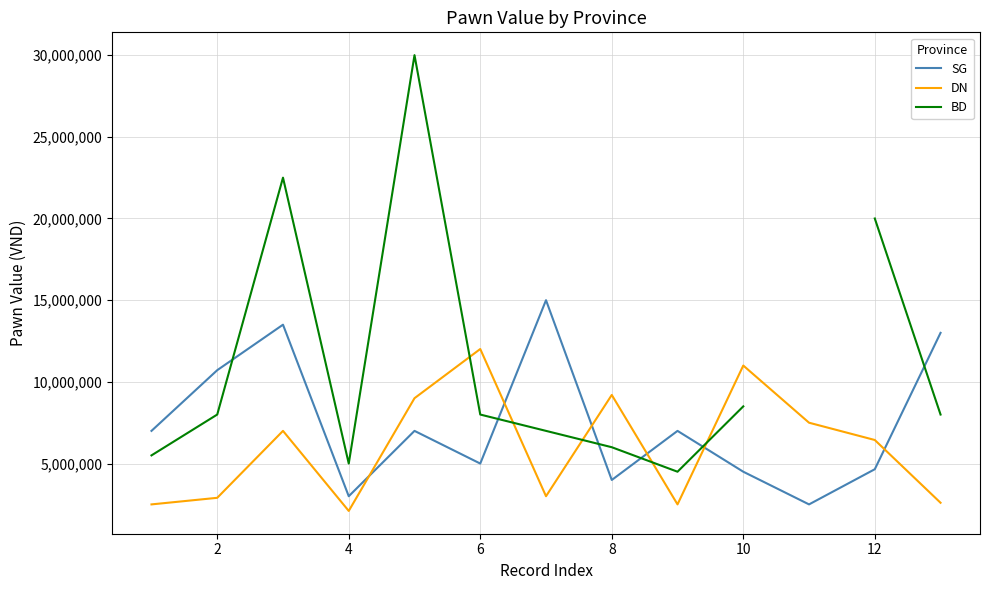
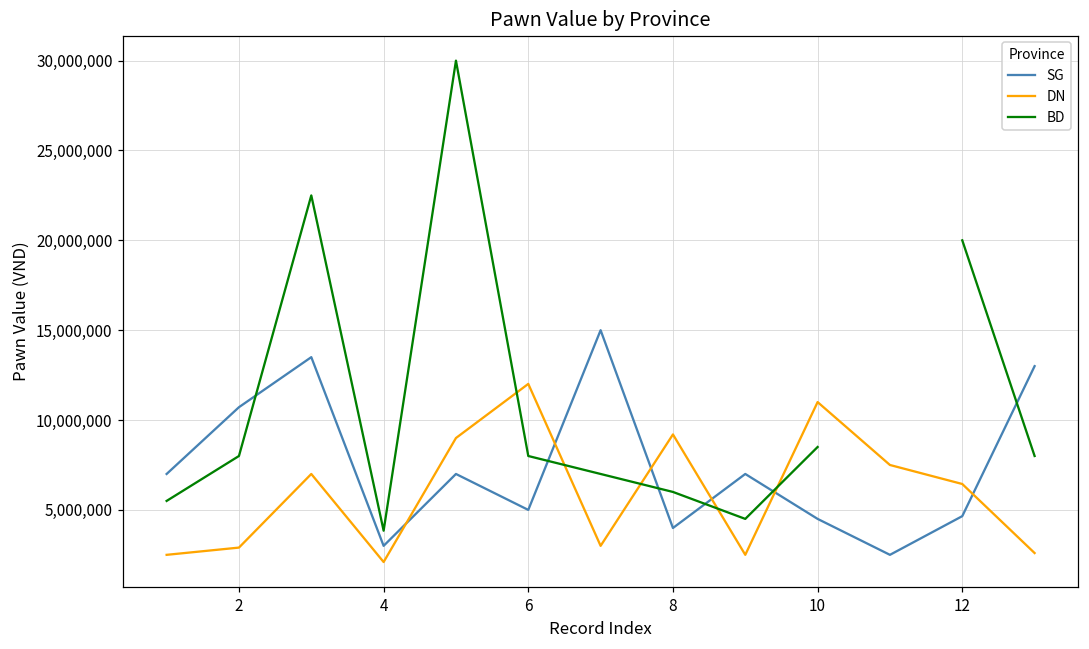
BD, 4: 5,000,000 -> 3,800,000
